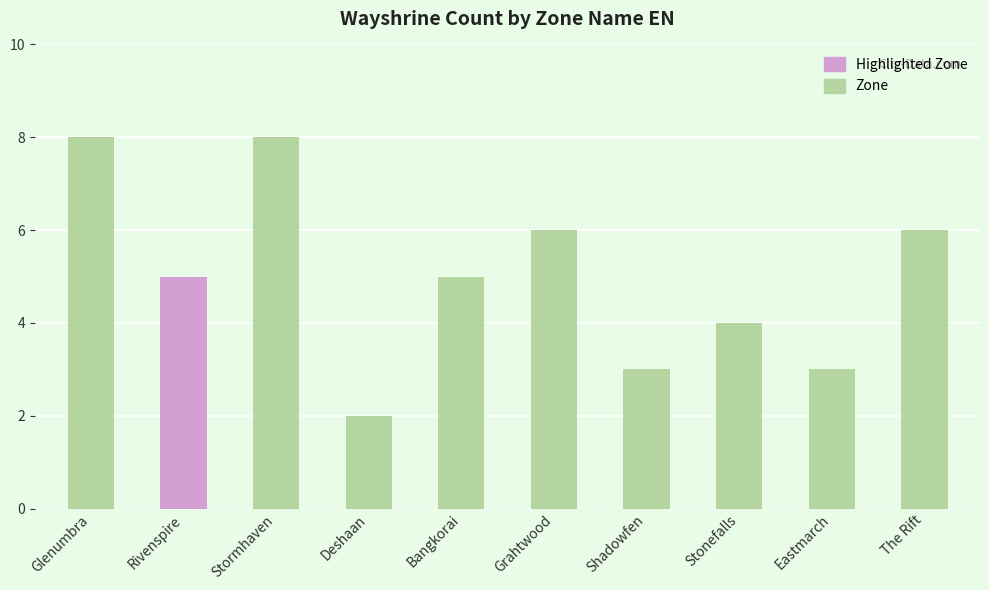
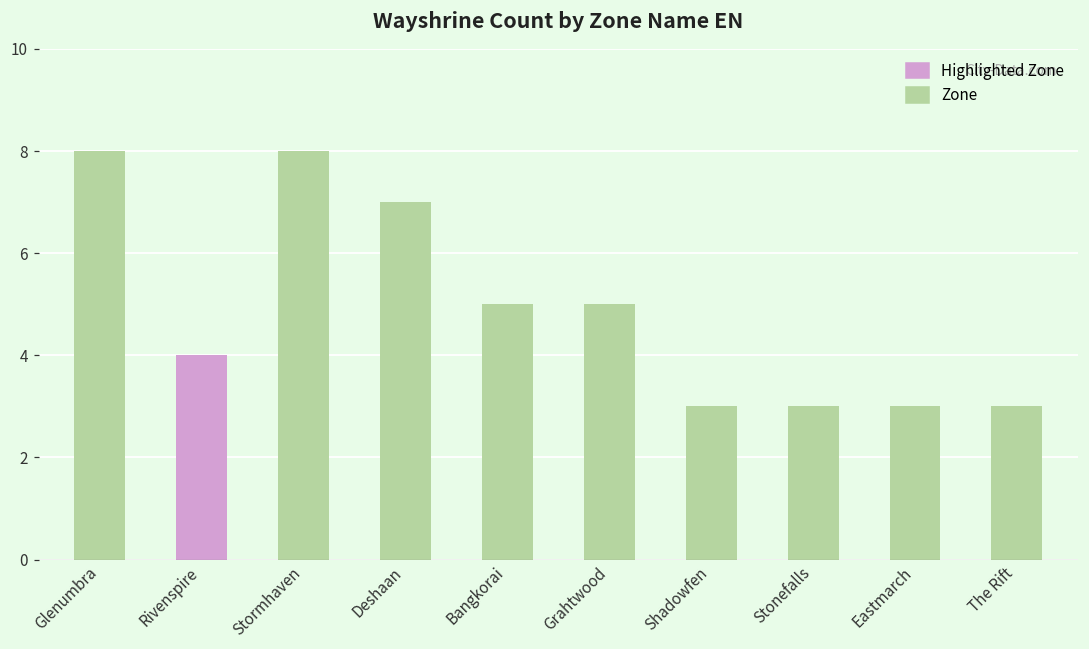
Rivenspire: 5 -> 4
Deshaan: 2 -> 7
Grahtwood: 6 -> 5
Stonefalls: 4 -> 3
The Rift: 6 -> 3
